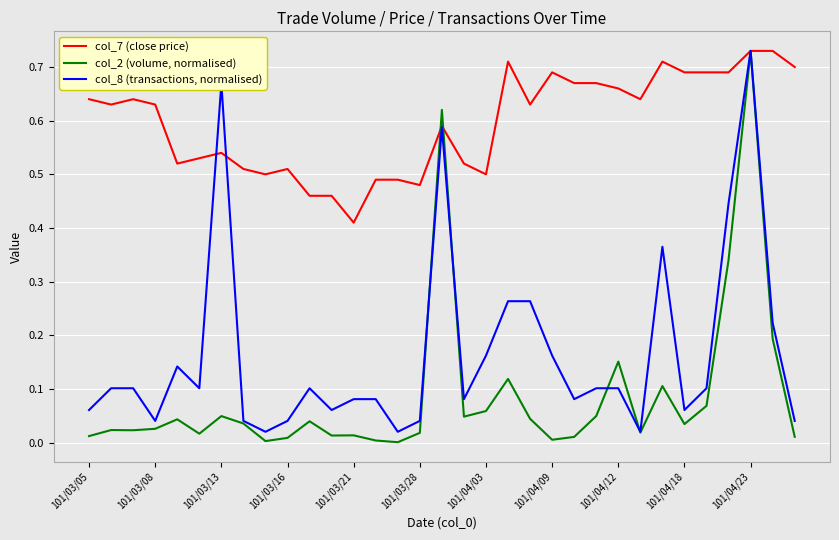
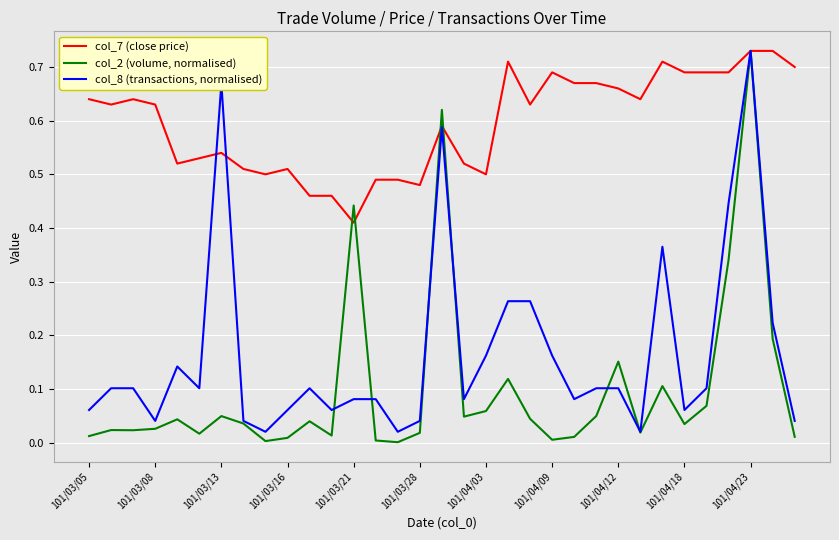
col_8 (transactions, normalised), 101/03/16: 0.04 -> 0.06
col_2 (volume, normalised), 101/03/21: 0.01 -> 0.44
